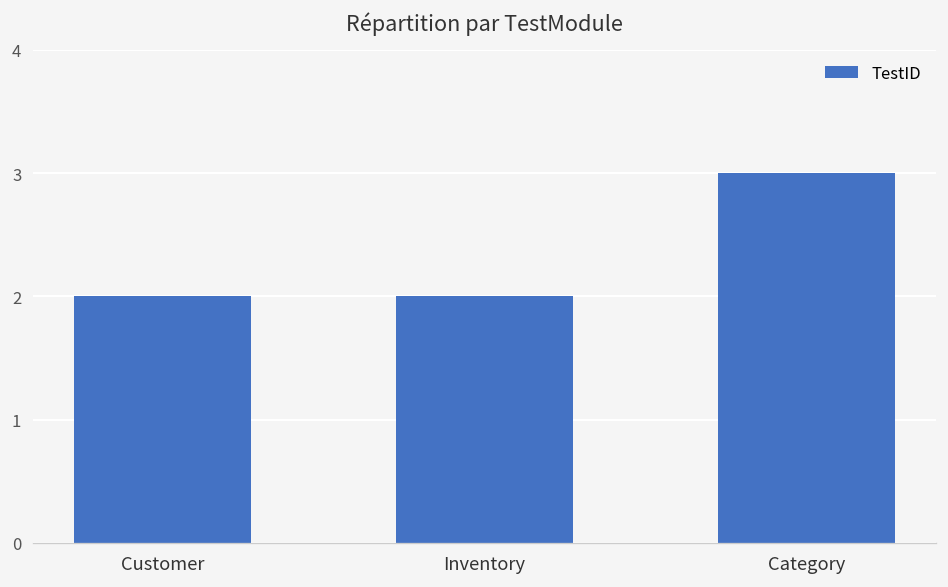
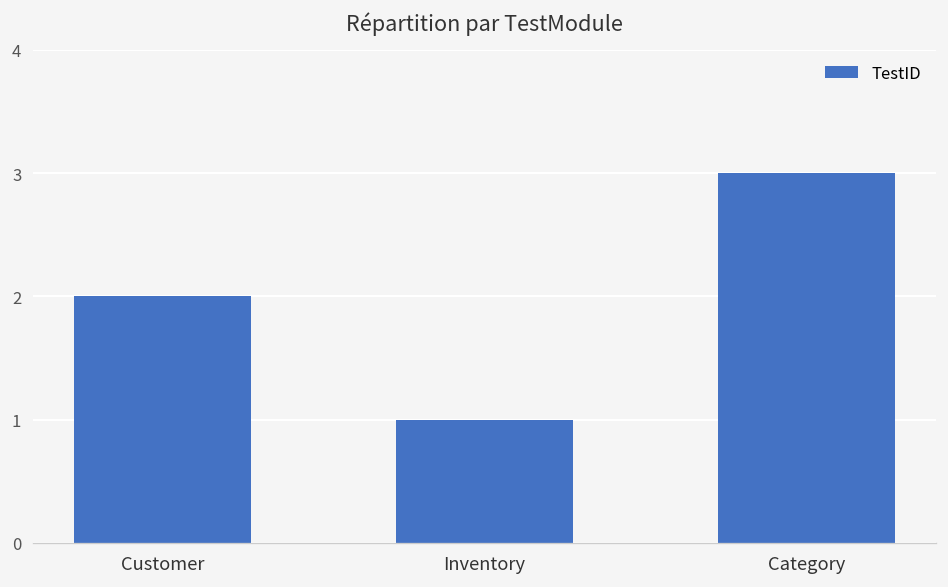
Inventory: 2 -> 1
